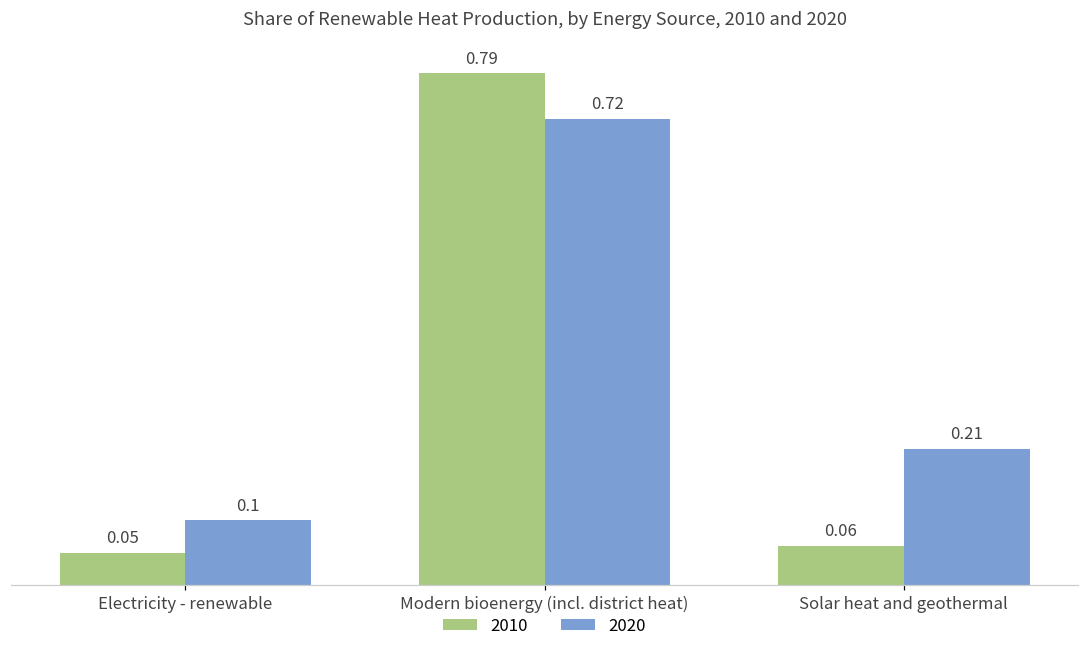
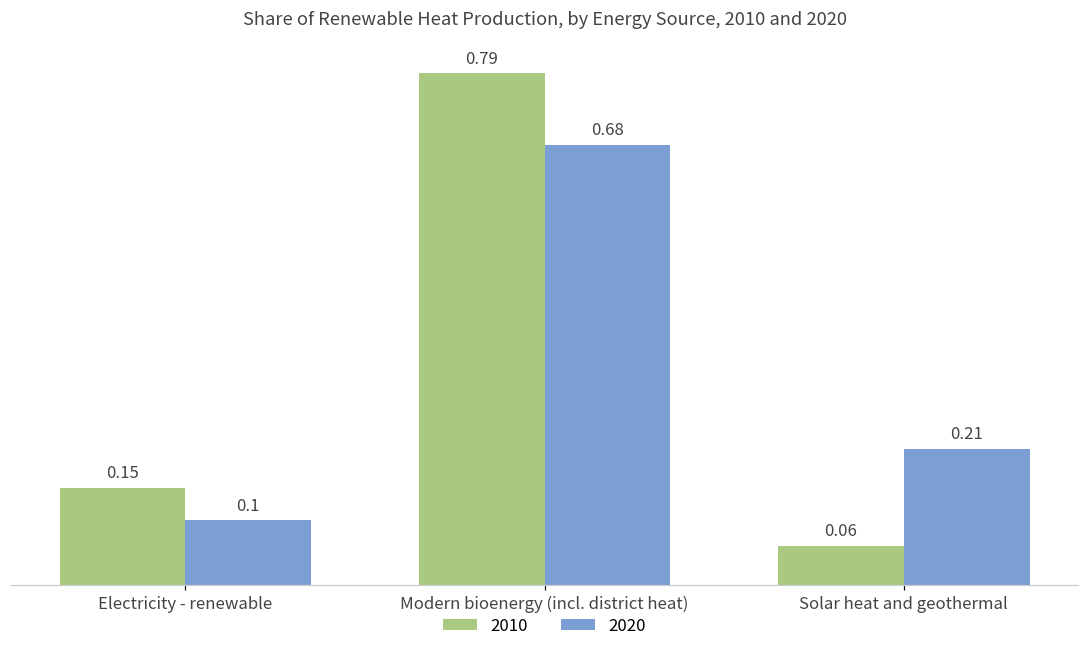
2010, Electricity - renewable: 0.05 -> 0.15
2020, Modern bioenergy (incl. district heat): 0.72 -> 0.68
